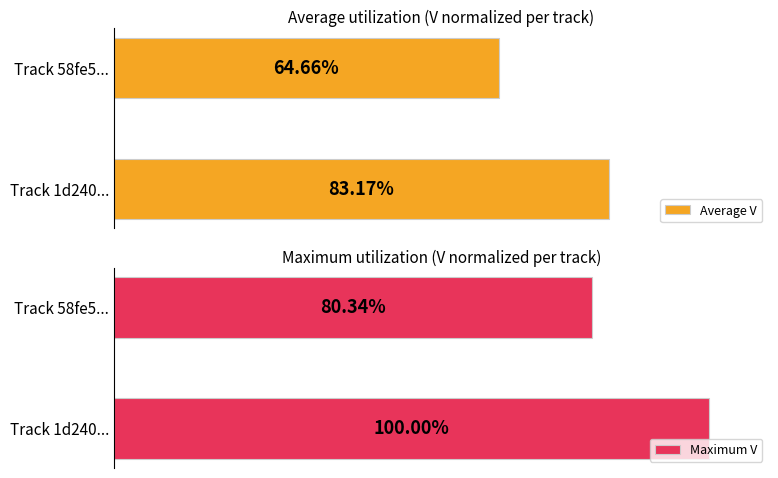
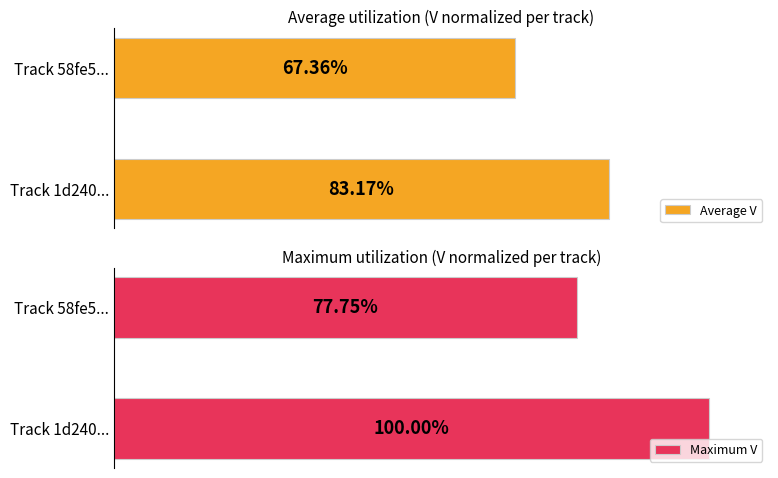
Average utilization (V normalized per track), Track 58fe5...: 64.66% -> 67.36%
Maximum utilization (V normalized per track), Track 58fe5...: 80.34% -> 77.75%
